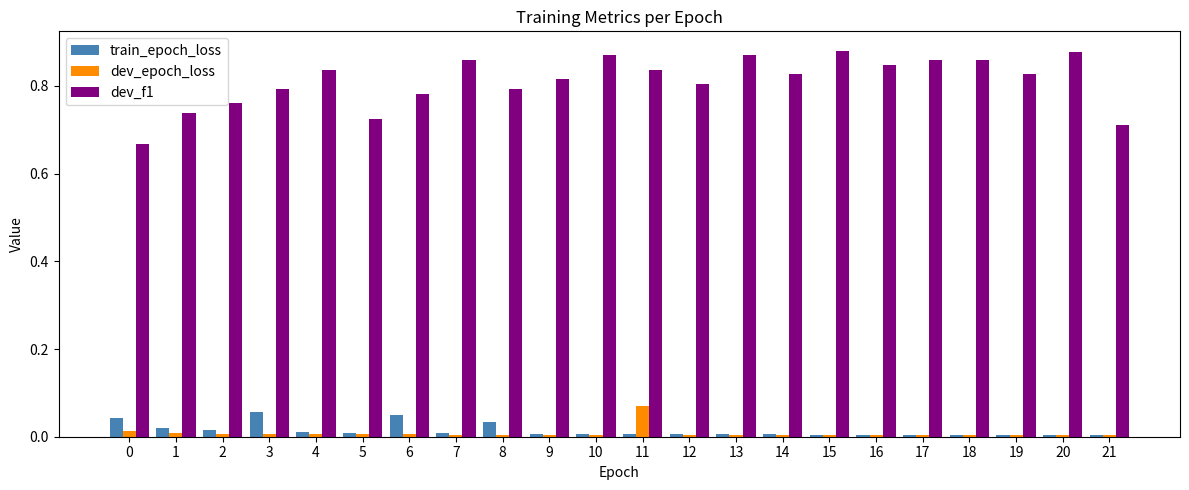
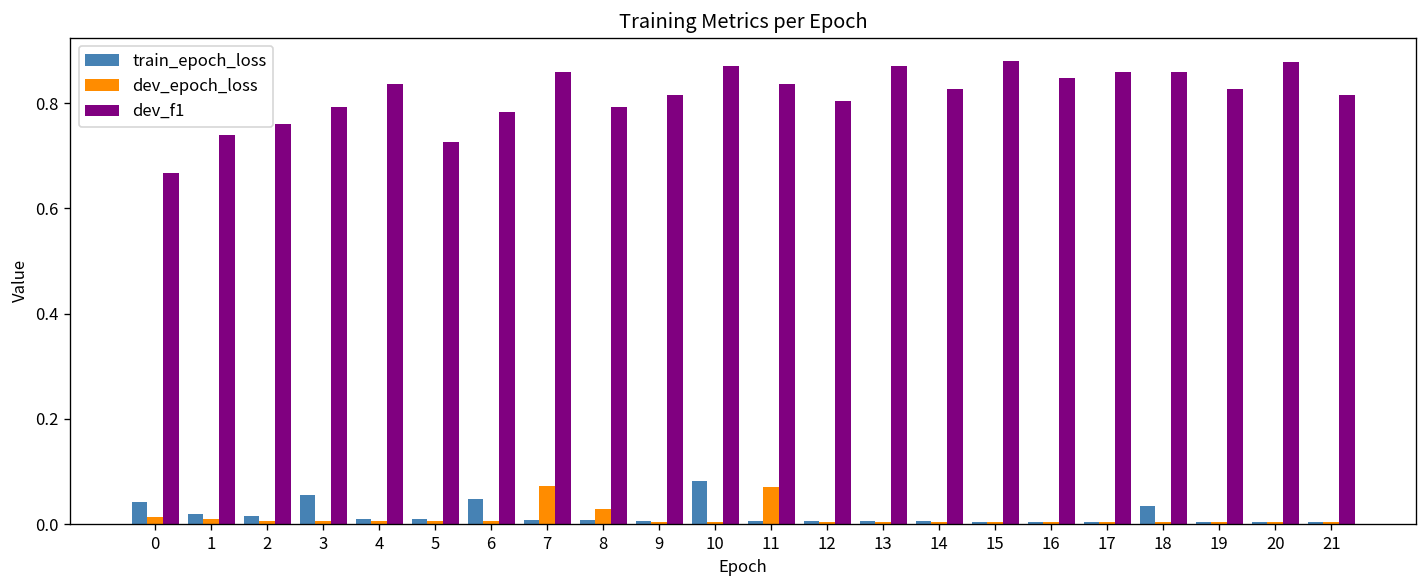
dev_epoch_loss, 7: 0.00 -> 0.07
train_epoch_loss, 8: 0.03 -> 0.01
dev_epoch_loss, 8: 0.00 -> 0.03
train_epoch_loss, 10: 0.01 -> 0.08
train_epoch_loss, 18: 0.00 -> 0.03
dev_f1, 21: 0.71 -> 0.82
